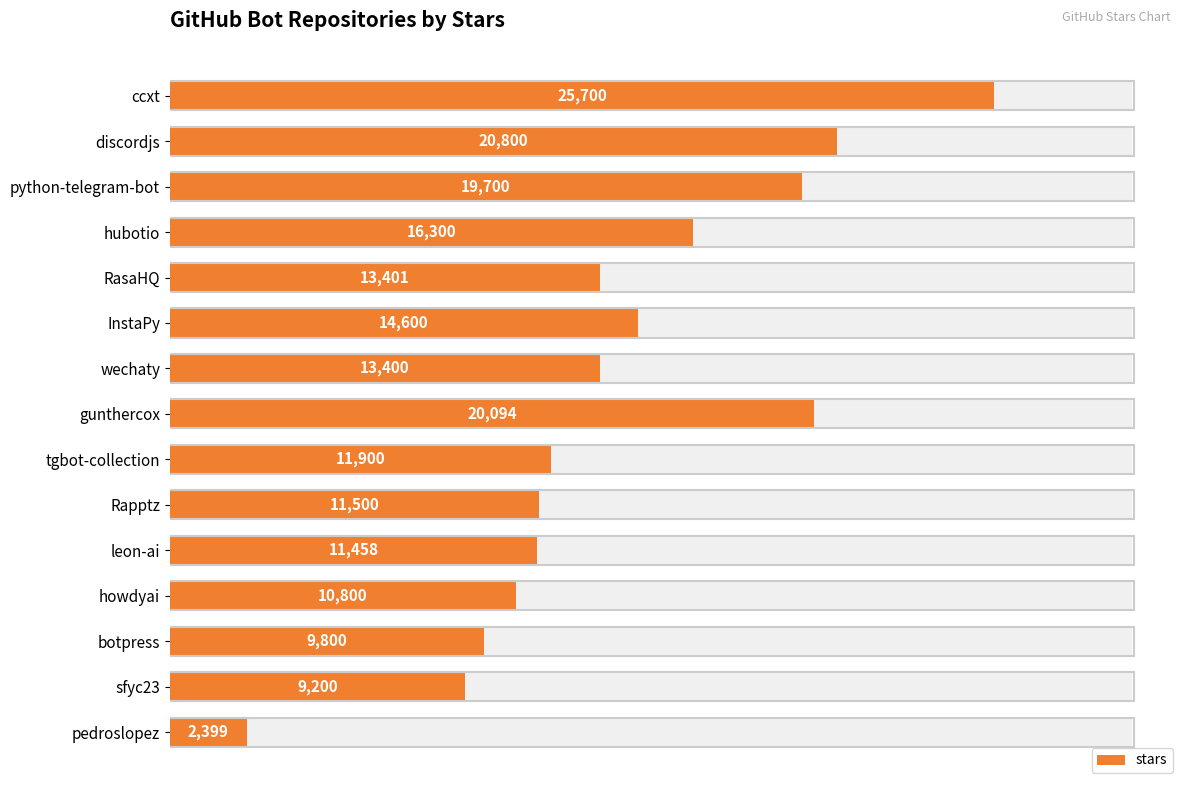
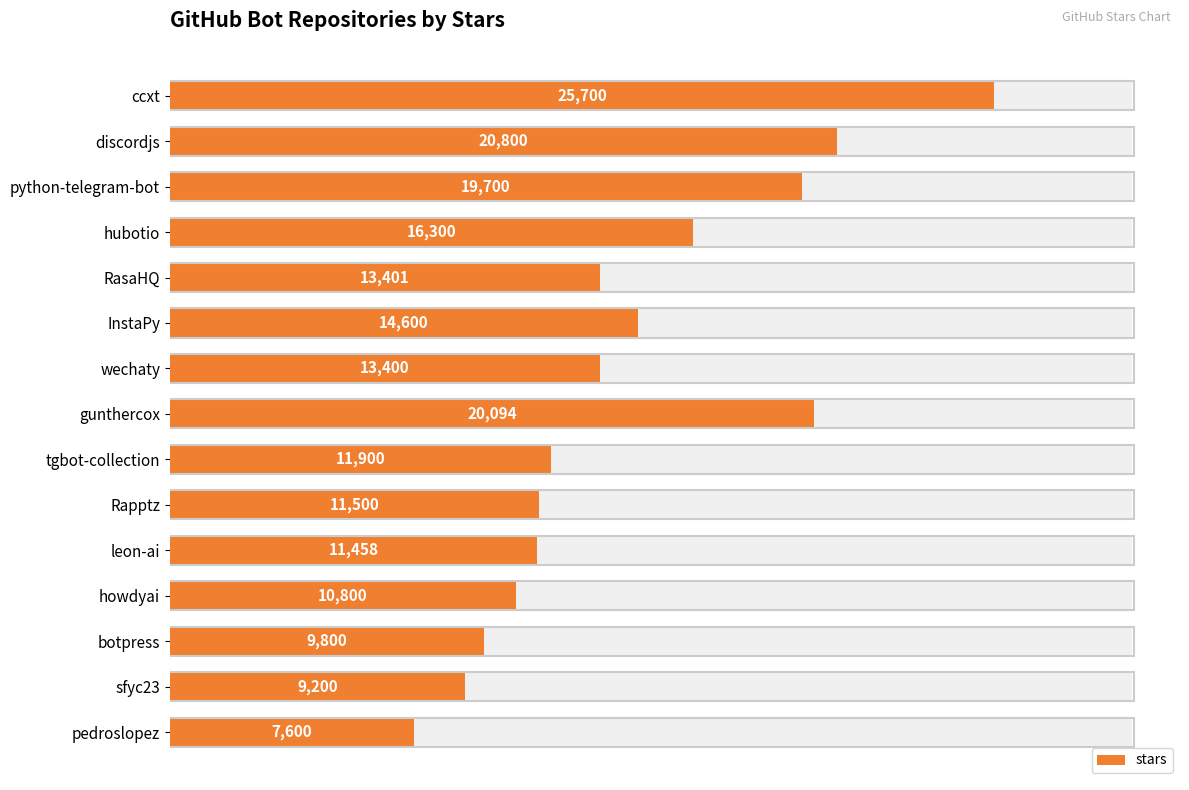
stars, pedroslopez: 2,399 -> 7,600
